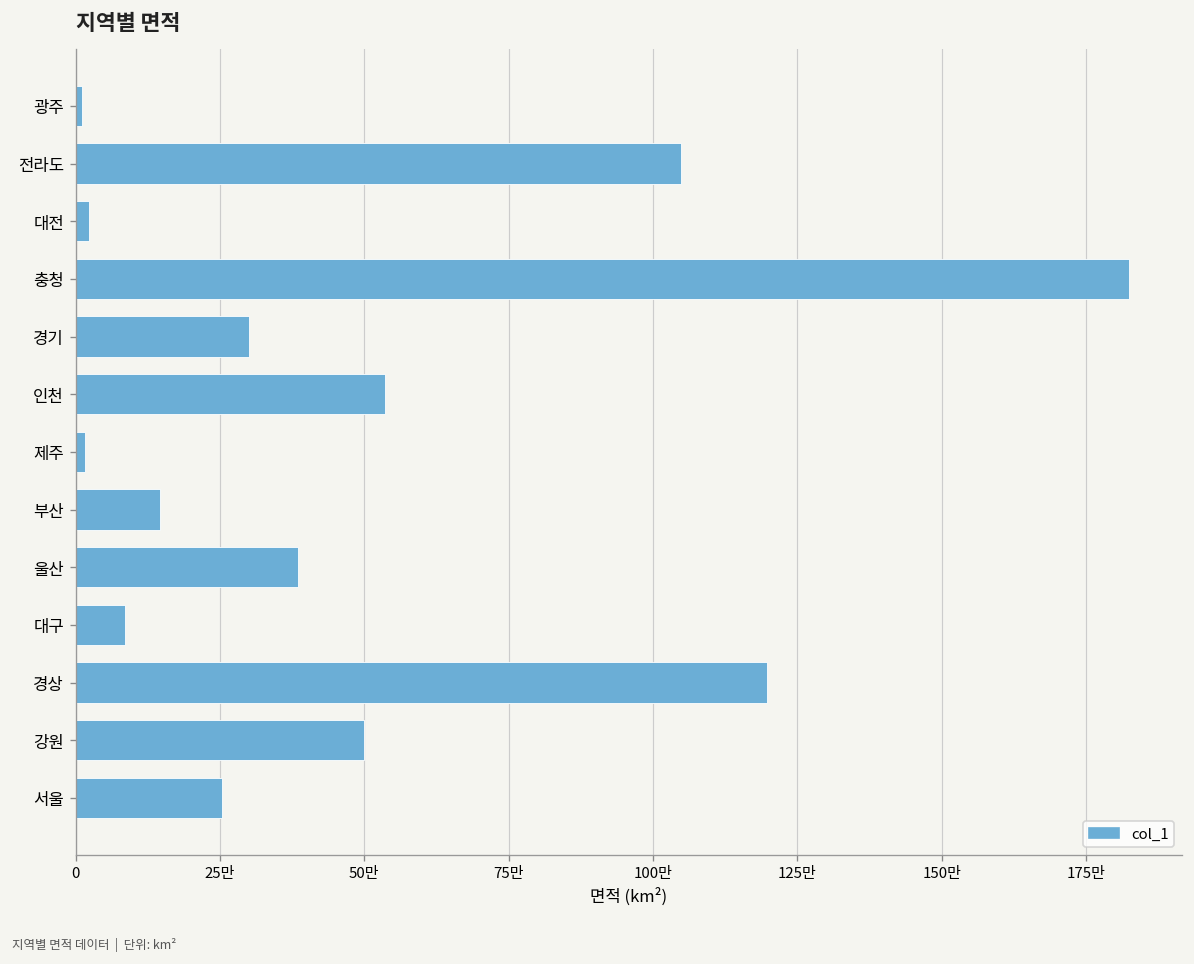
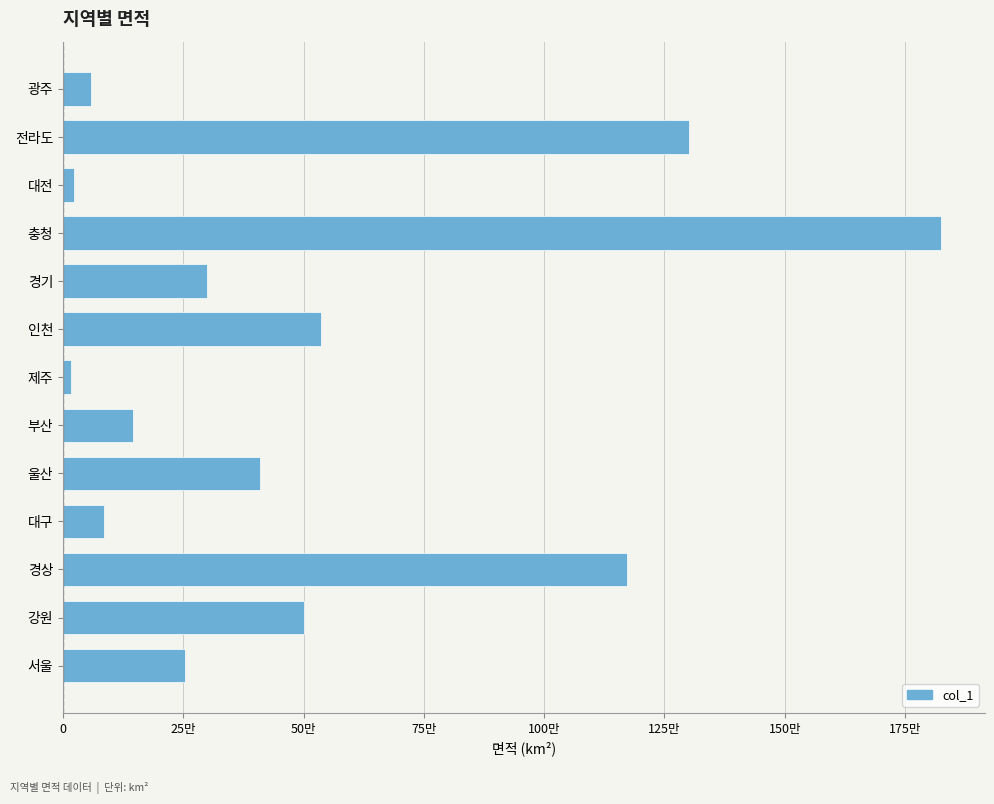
광주: 1만 -> 6만
전라도: 105만 -> 130만
울산: 38만 -> 41만
경상: 120만 -> 117만
